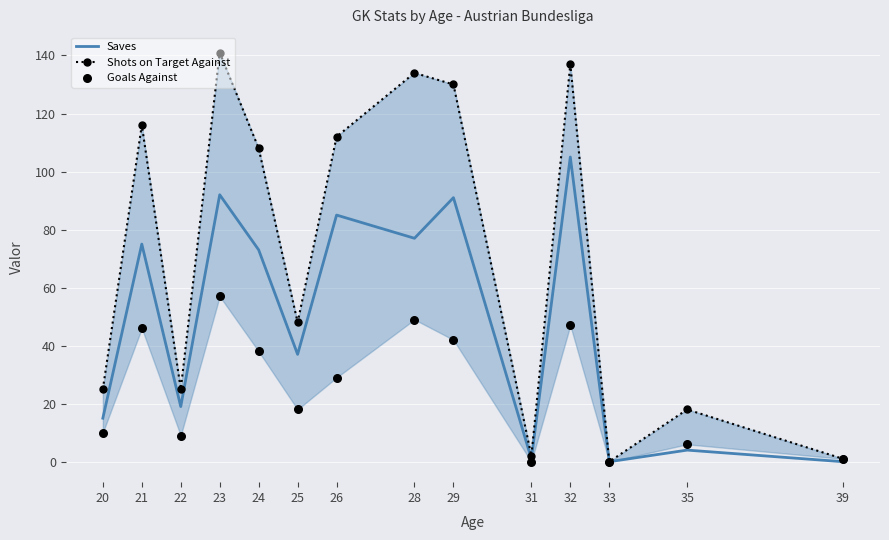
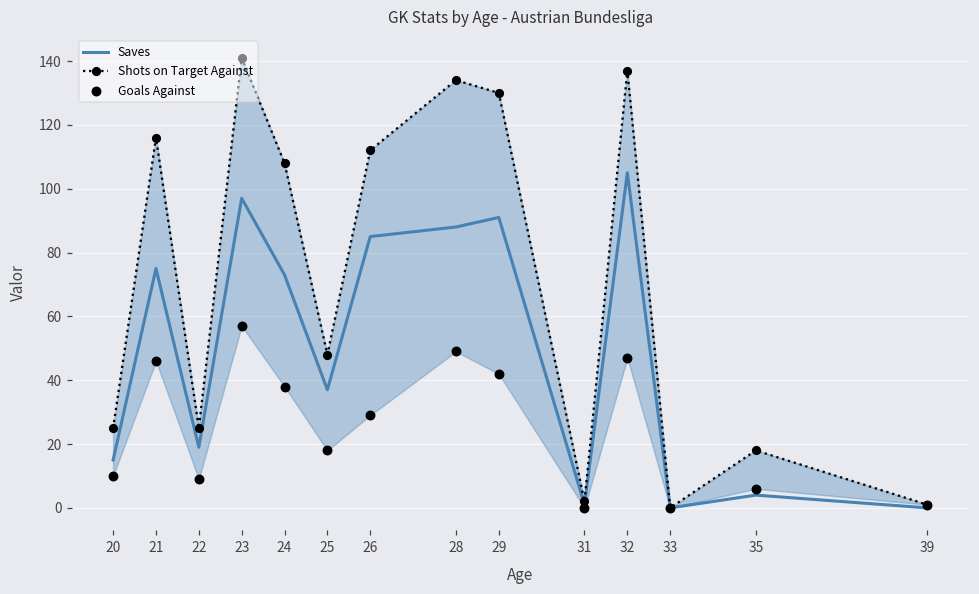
Saves, 23: 92 -> 97
Saves, 28: 77 -> 88
